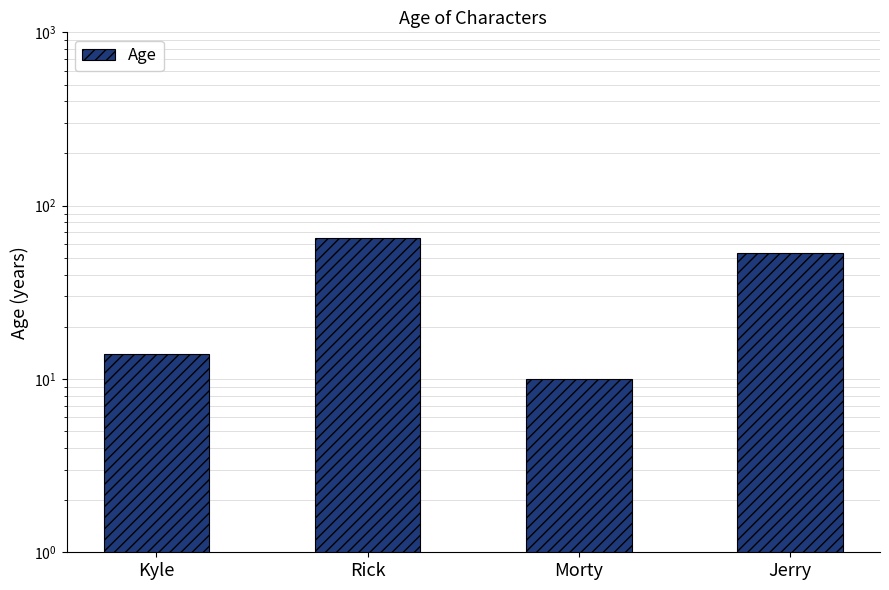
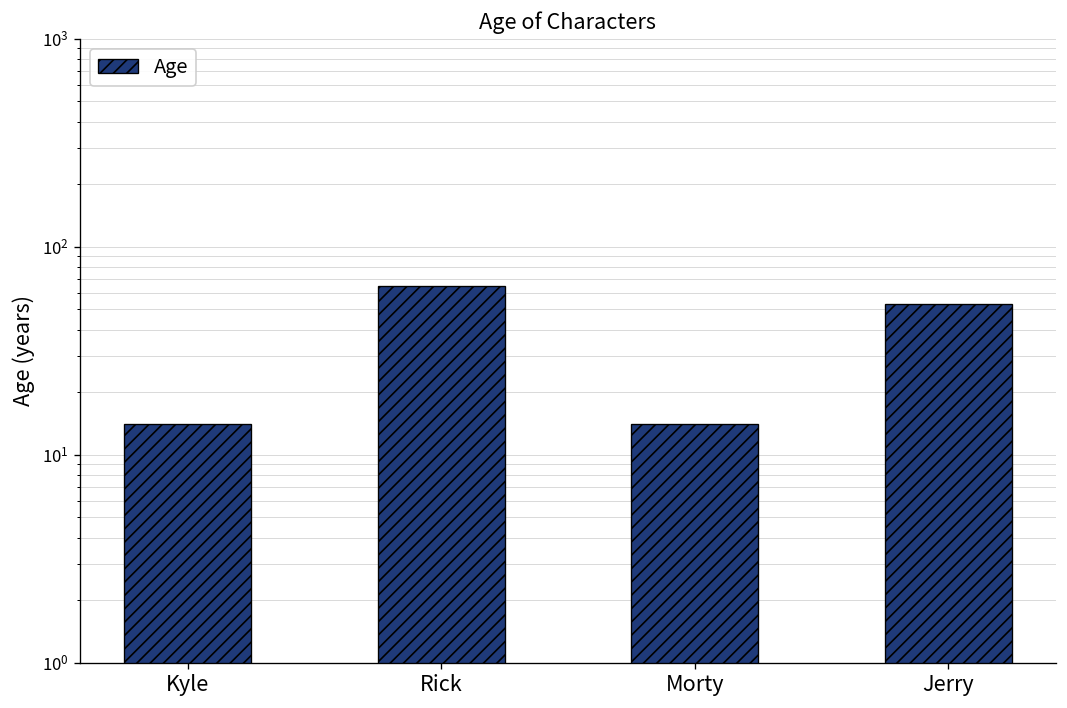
Morty: 10 -> 14
